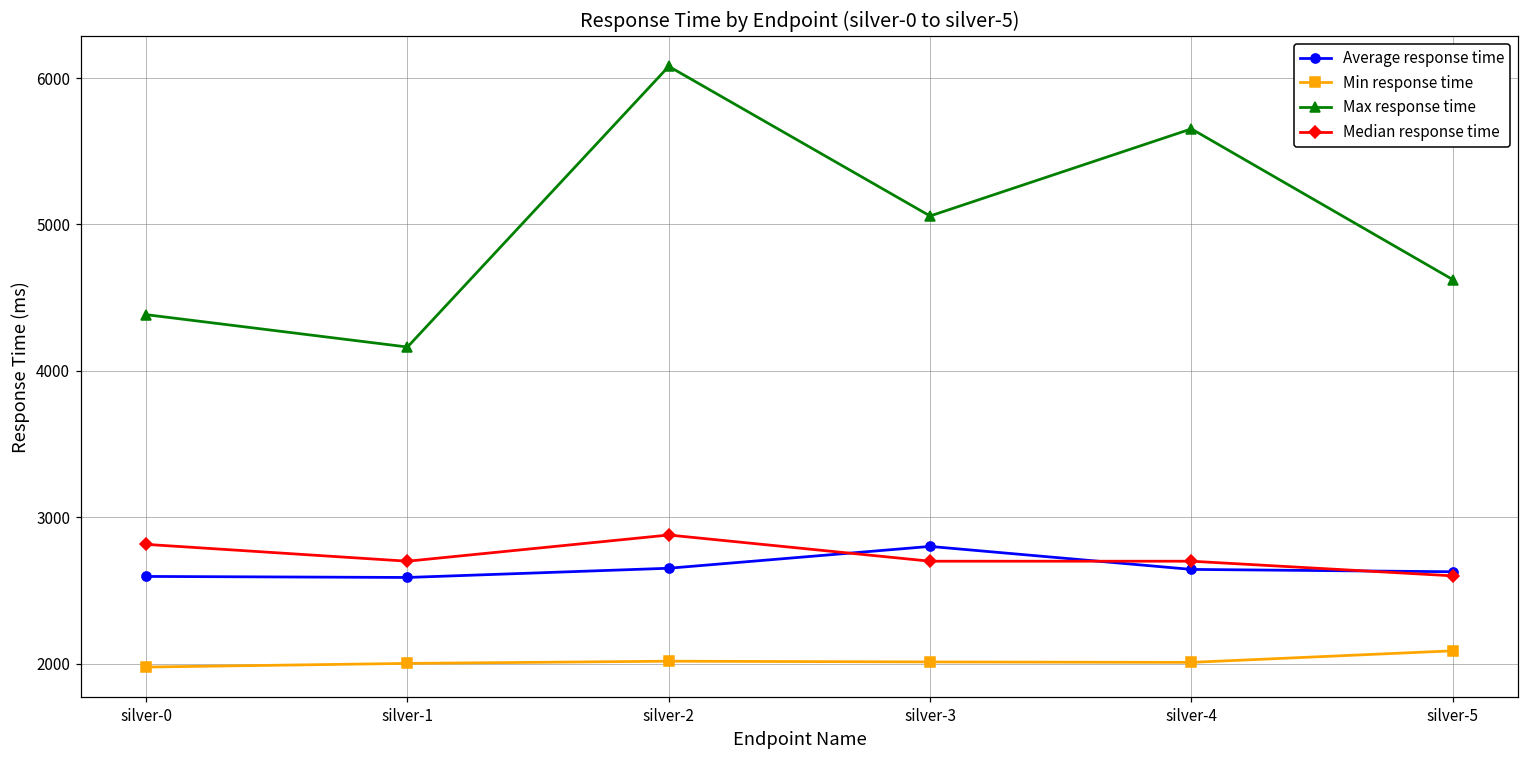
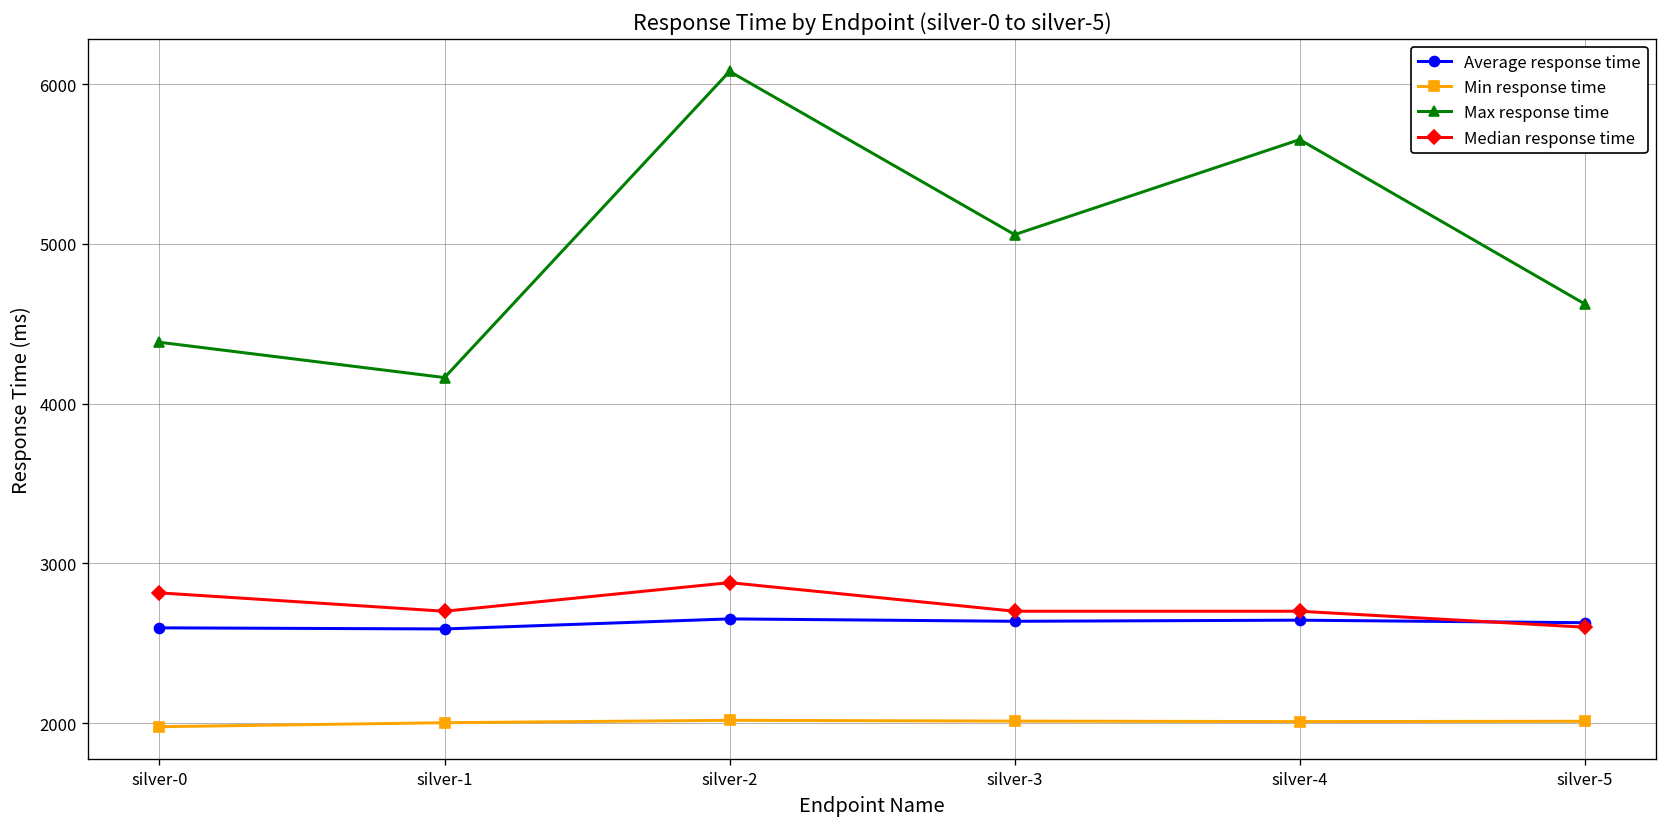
Average response time, silver-3: 2800 -> 2640
Min response time, silver-5: 2090 -> 2010
